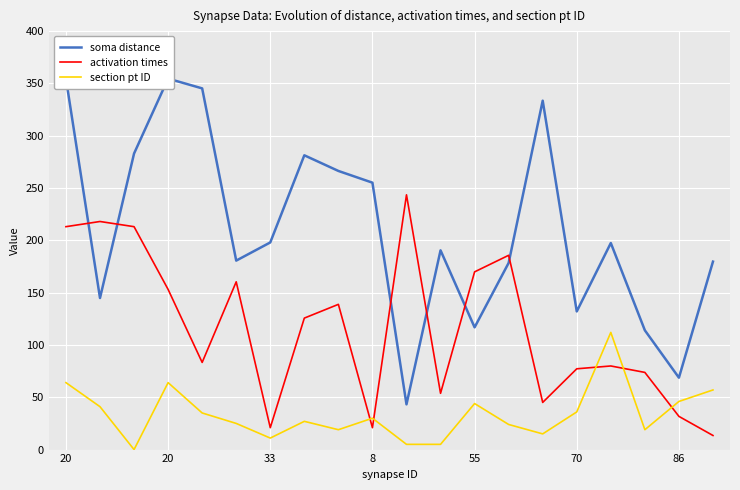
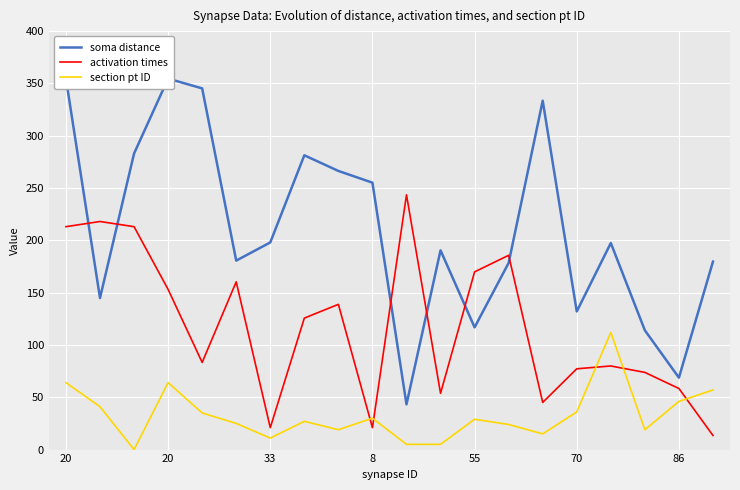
section pt ID, 55: 44 -> 29
activation times, 86: 32 -> 58
